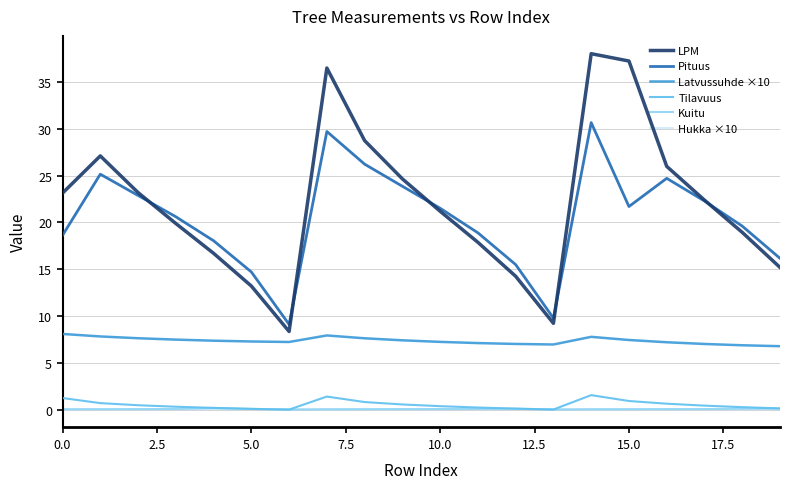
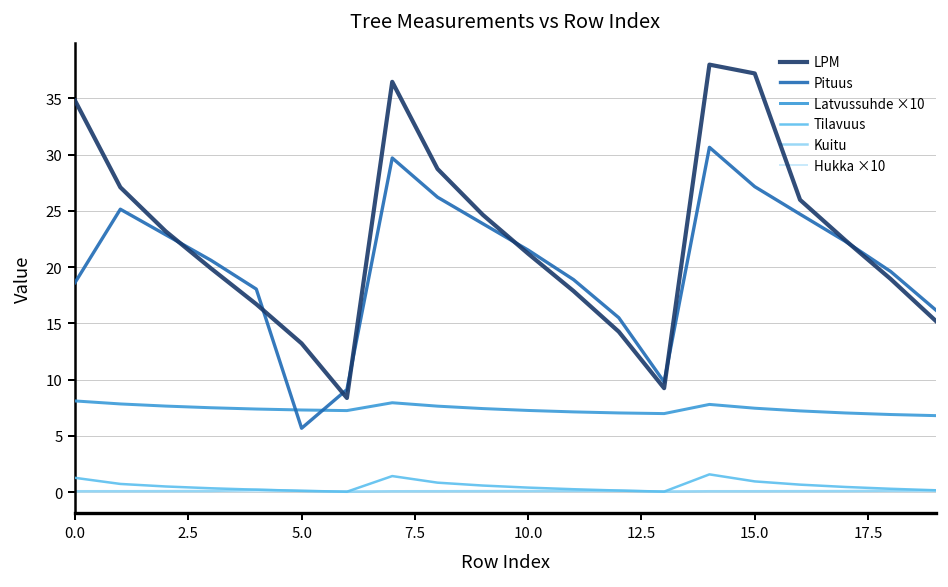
LPM, 0.0: 23 -> 35
Pituus, 5.0: 15 -> 6
Pituus, 15.0: 22 -> 27
